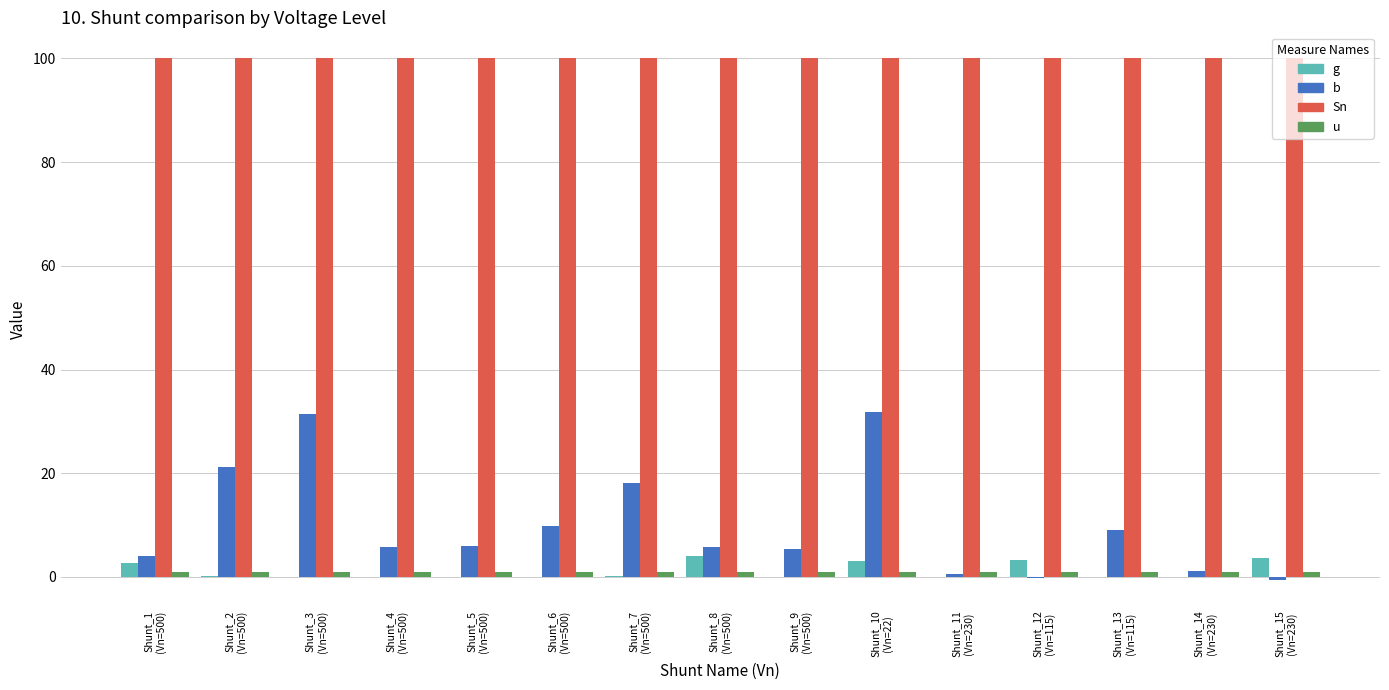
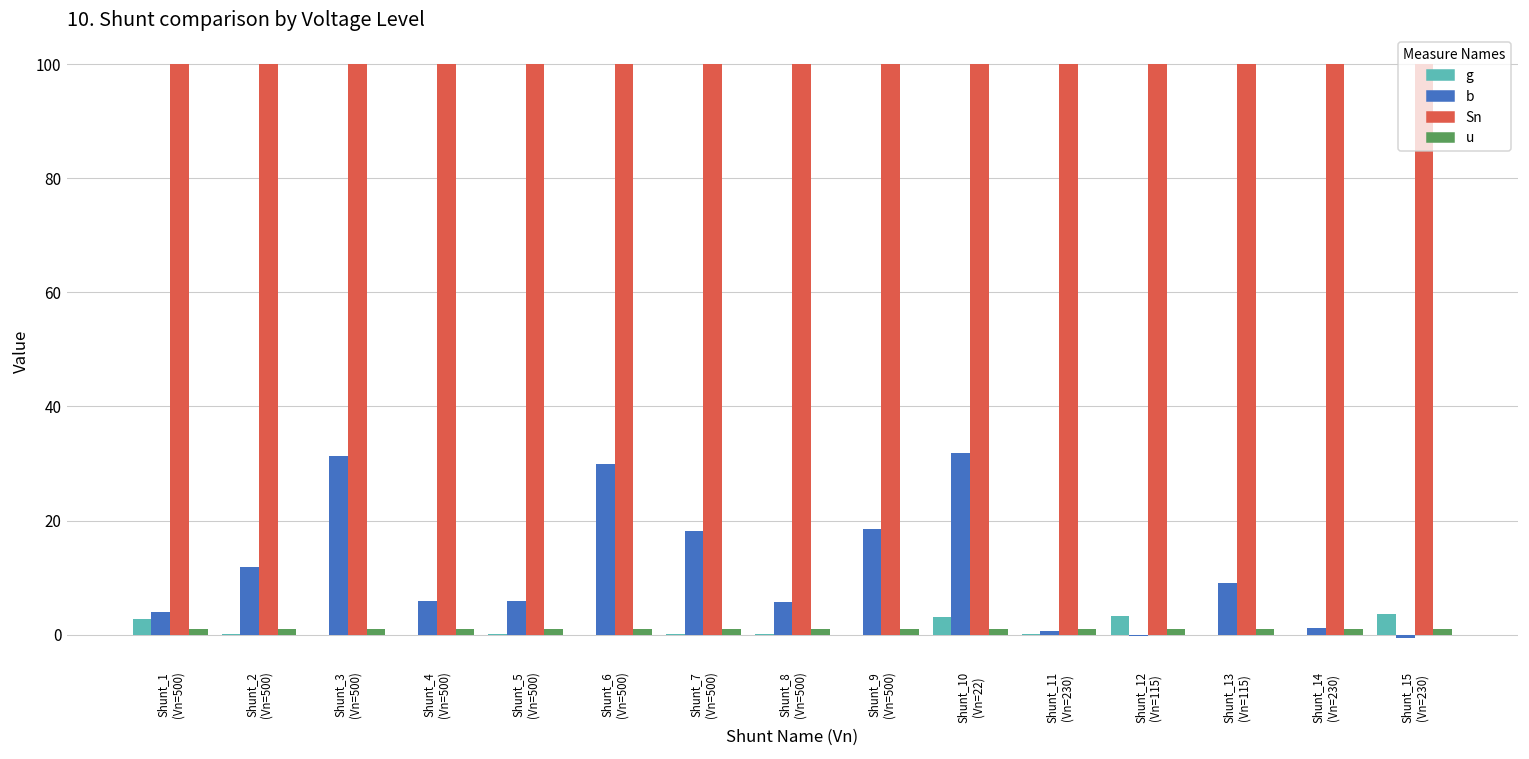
b, Shunt_2 (Vn=500): 21 -> 12
b, Shunt_6 (Vn=500): 10 -> 30
g, Shunt_8 (Vn=500): 4 -> 0
b, Shunt_9 (Vn=500): 5 -> 19
